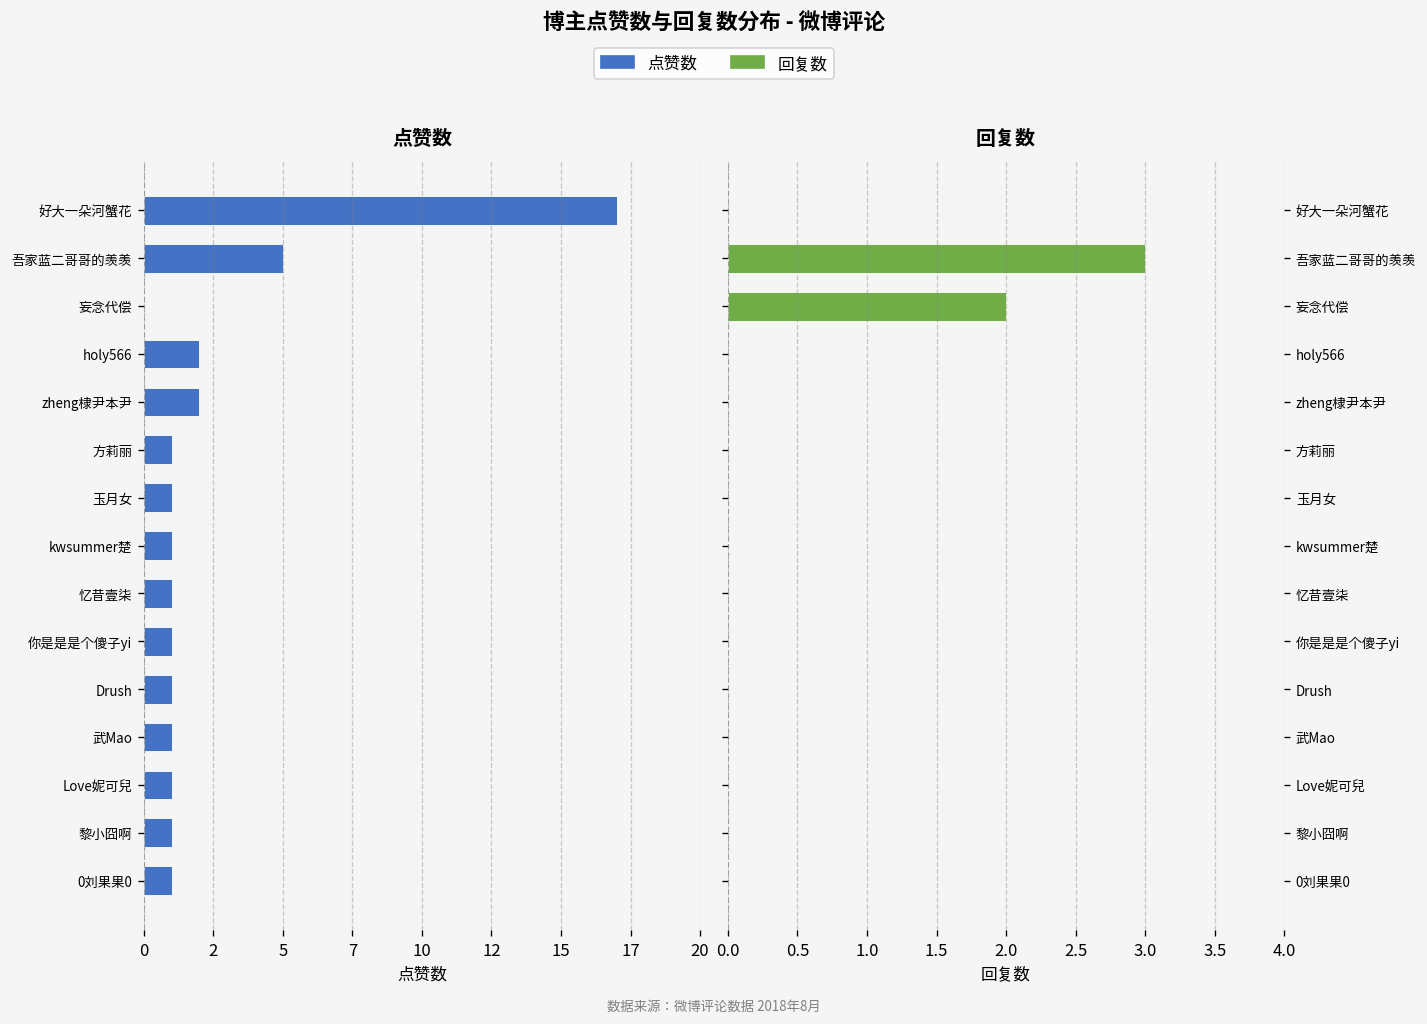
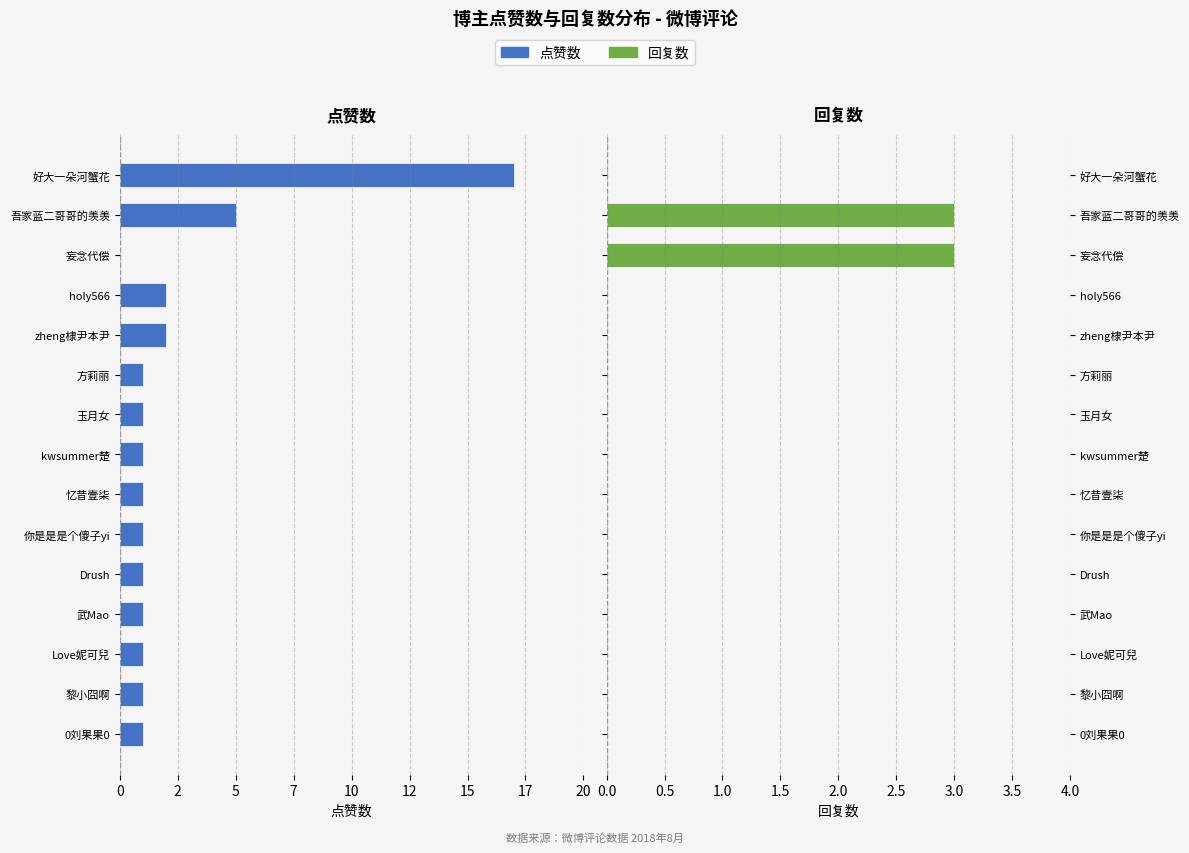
回复数, 妄念代偿: 2 -> 3
